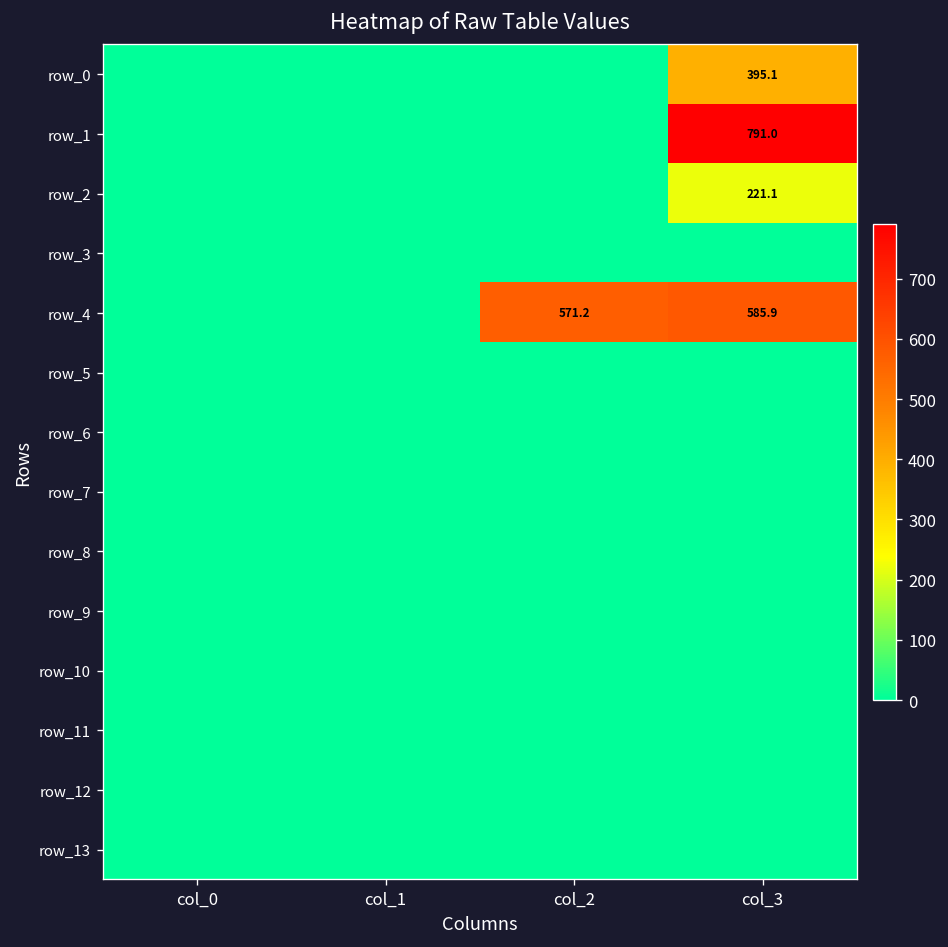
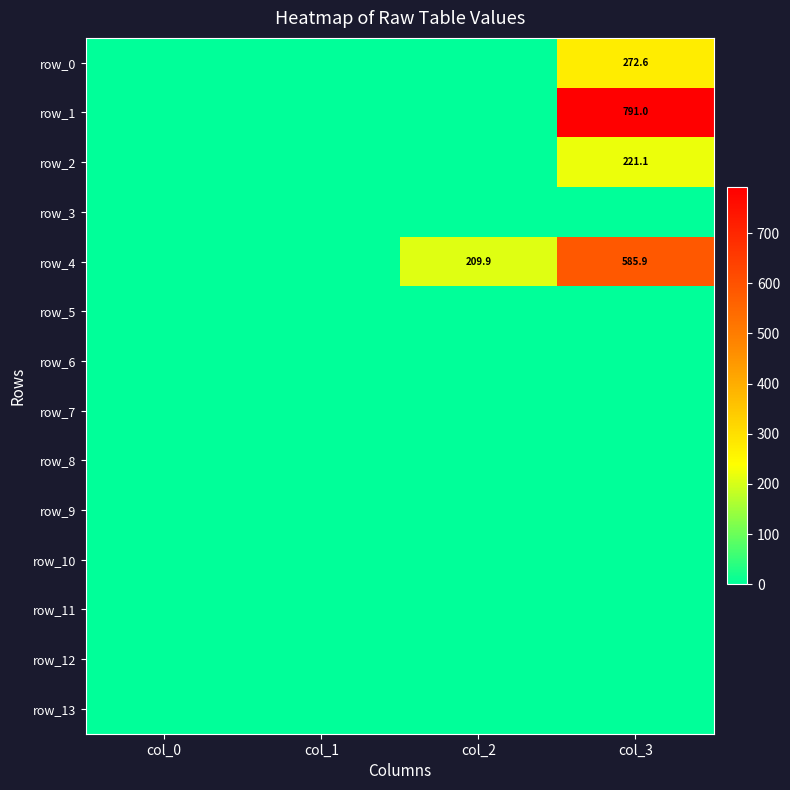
row_0, col_3: 395.1 -> 272.6
row_4, col_2: 571.2 -> 209.9
